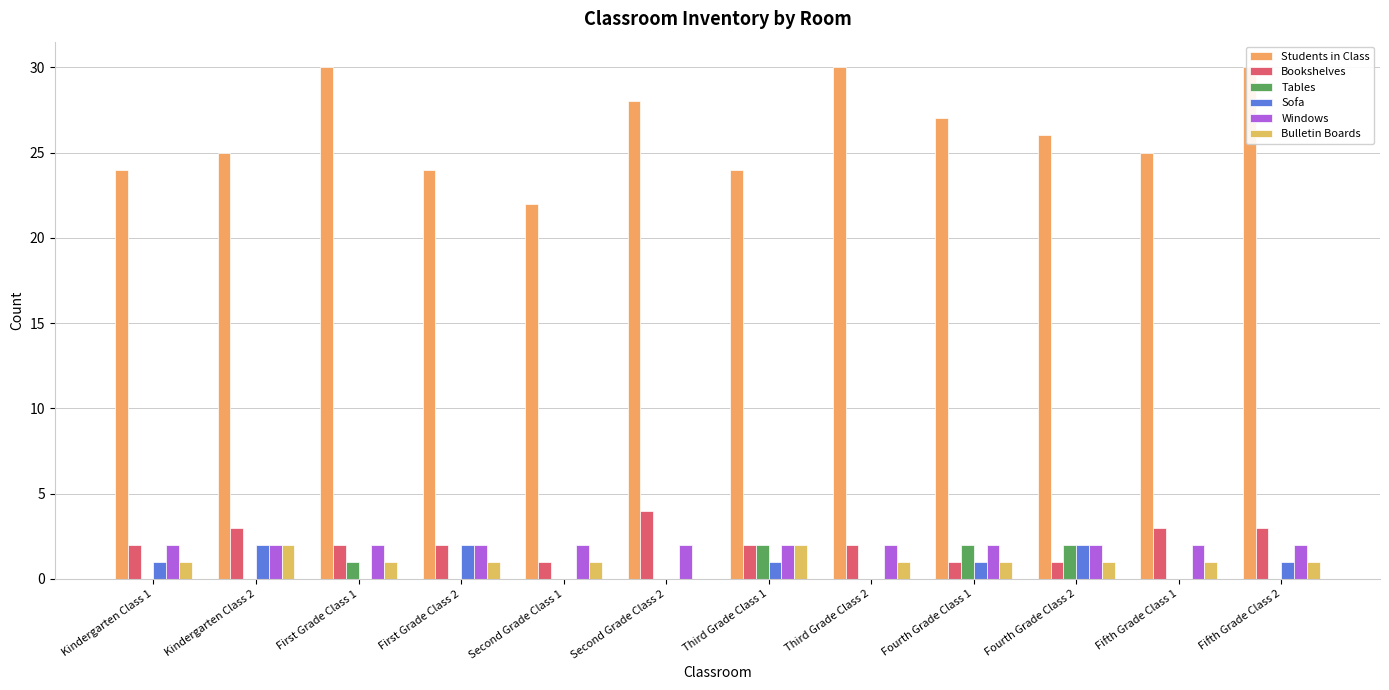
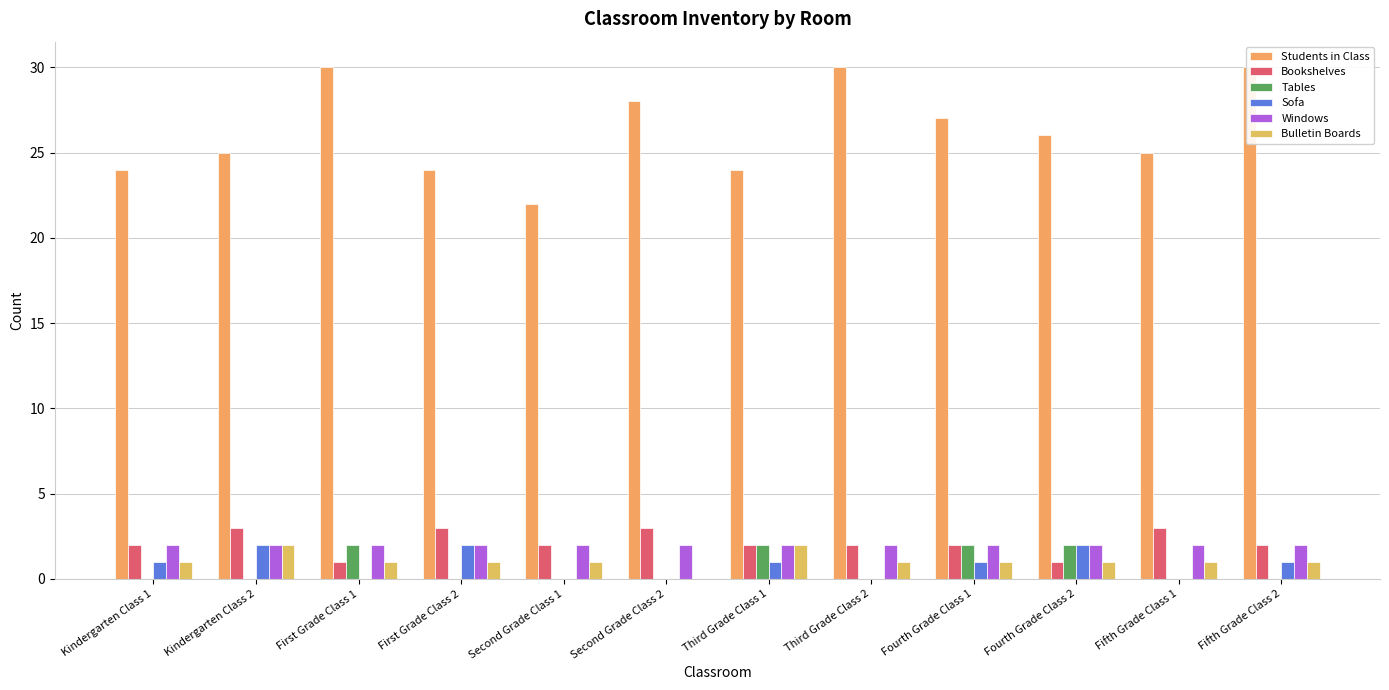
Bookshelves, First Grade Class 1: 2 -> 1
Tables, First Grade Class 1: 1 -> 2
Bookshelves, First Grade Class 2: 2 -> 3
Bookshelves, Second Grade Class 1: 1 -> 2
Bookshelves, Second Grade Class 2: 4 -> 3
Bookshelves, Fourth Grade Class 1: 1 -> 2
Bookshelves, Fifth Grade Class 2: 3 -> 2
